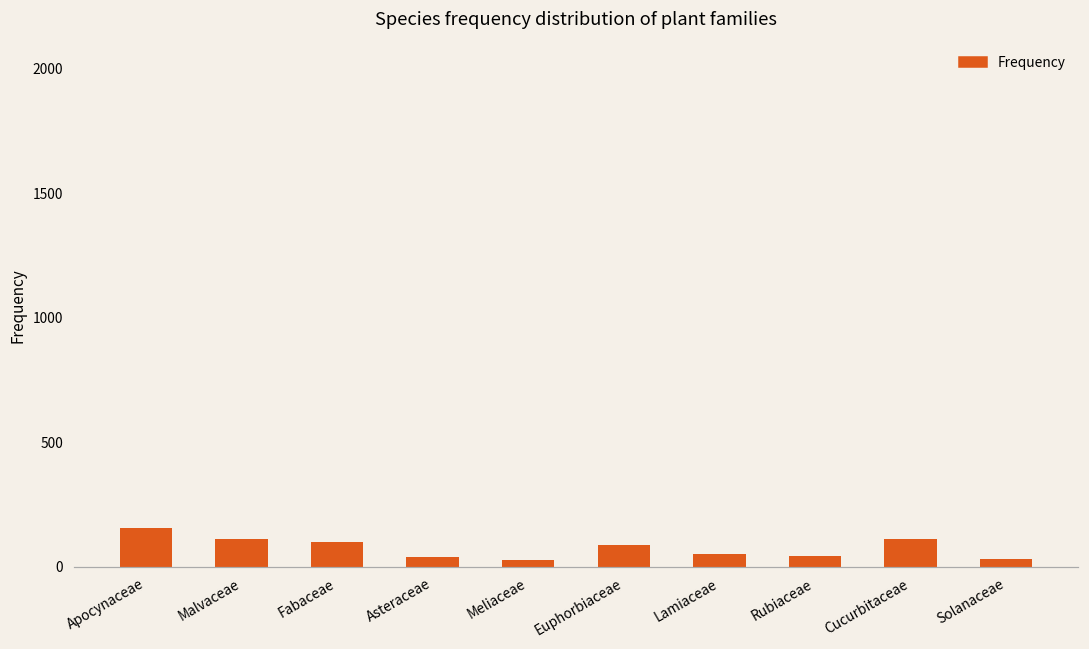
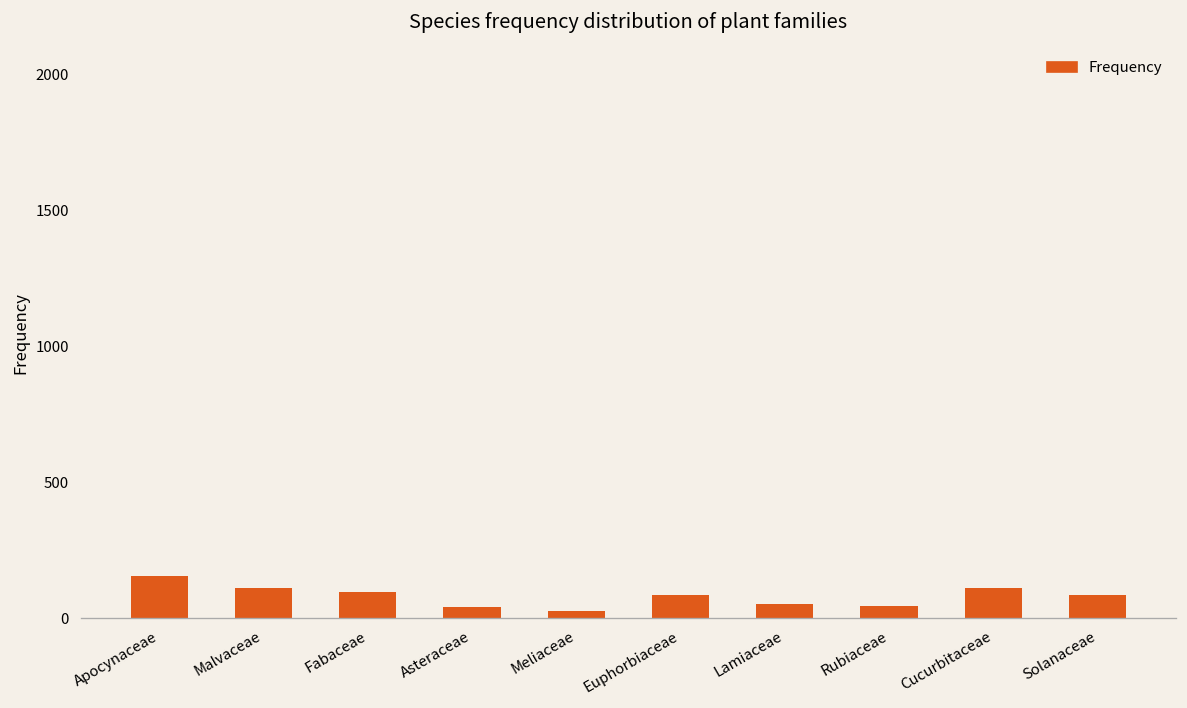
Solanaceae: 30 -> 90
